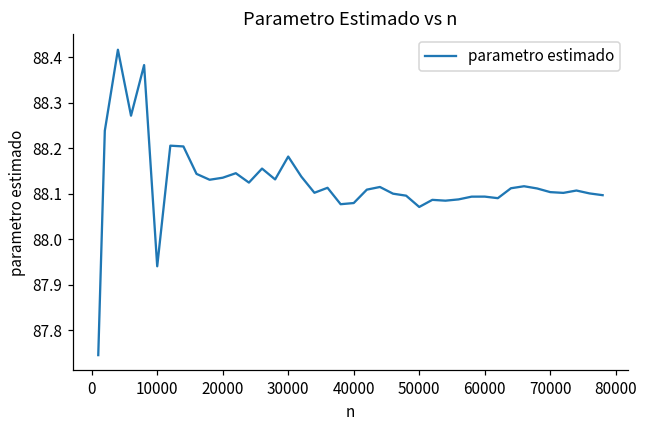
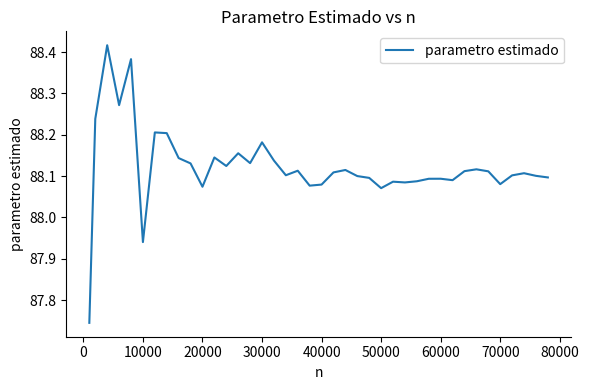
20000: 88.14 -> 88.07
70000: 88.10 -> 88.08
